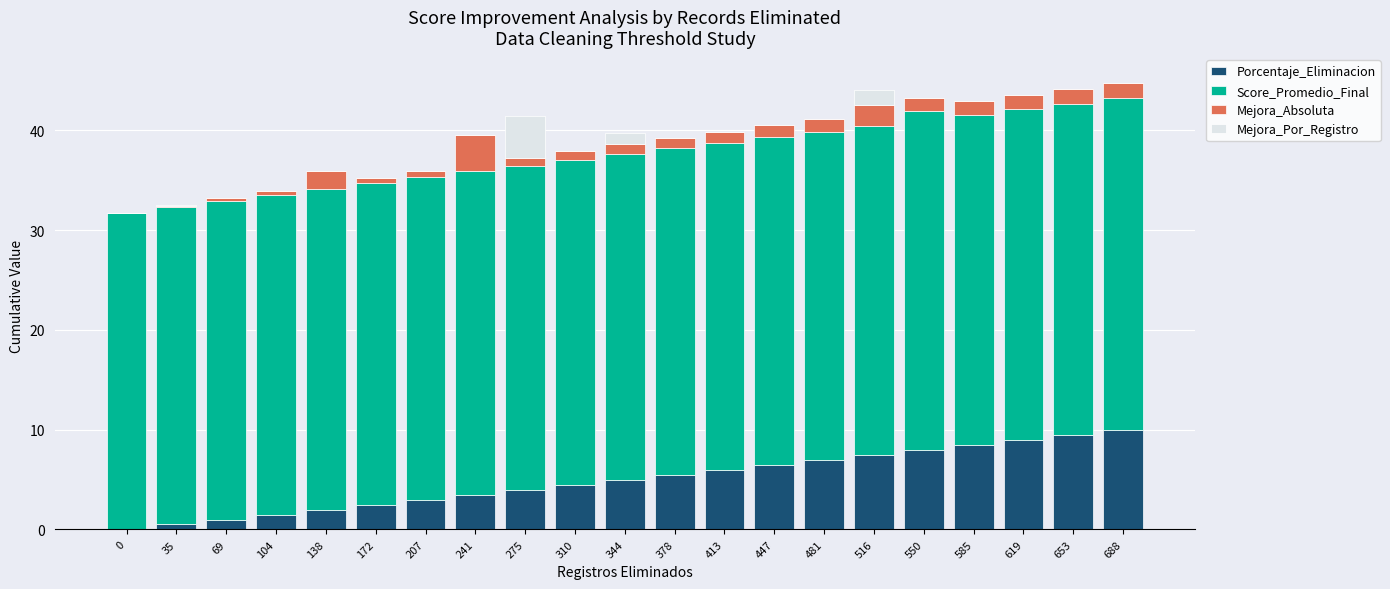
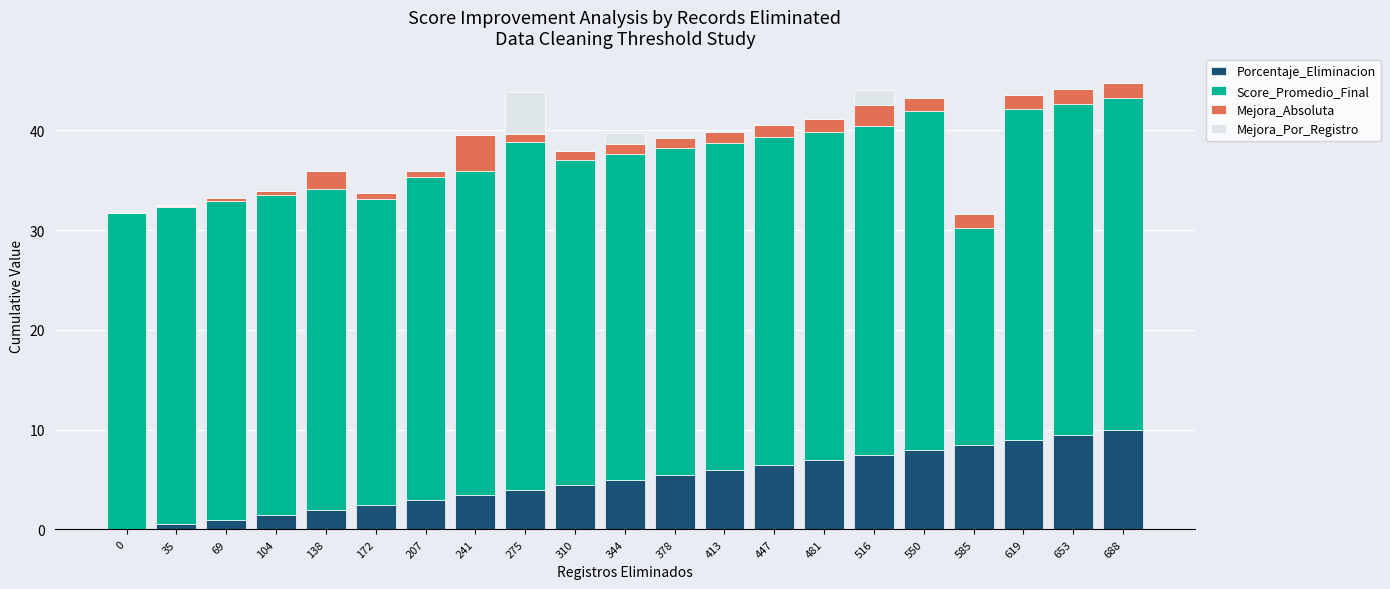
Score_Promedio_Final, 172: 32 -> 31
Score_Promedio_Final, 275: 32 -> 35
Score_Promedio_Final, 585: 33 -> 22
